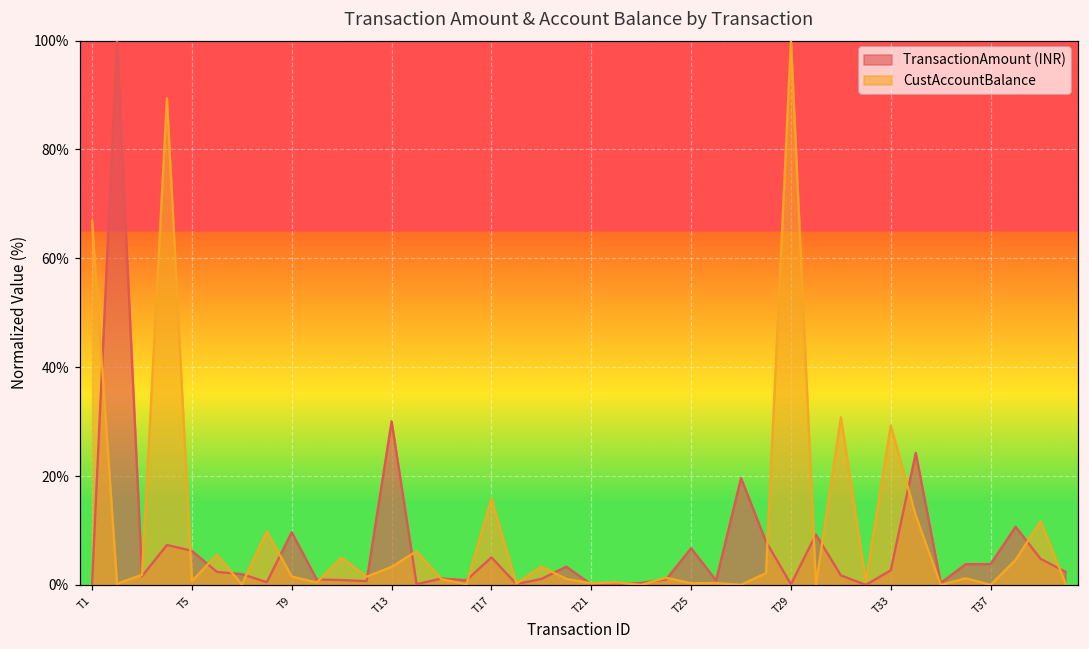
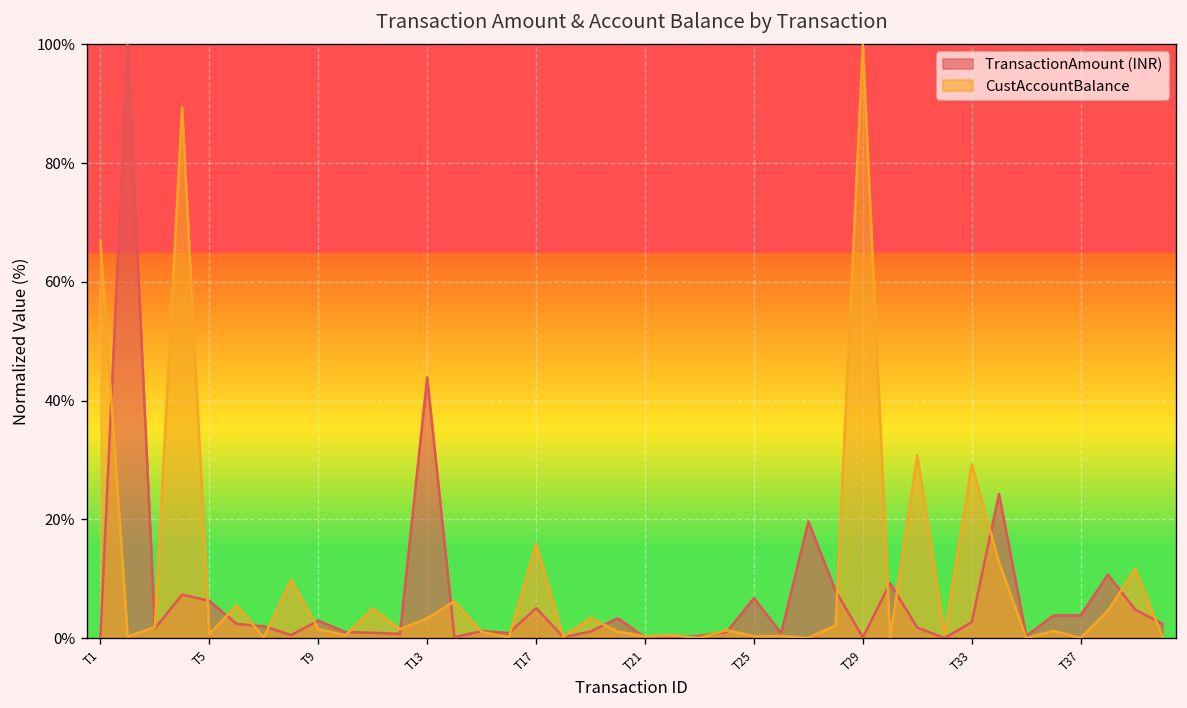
TransactionAmount (INR), T9: 10% -> 3%
TransactionAmount (INR), T13: 30% -> 44%
